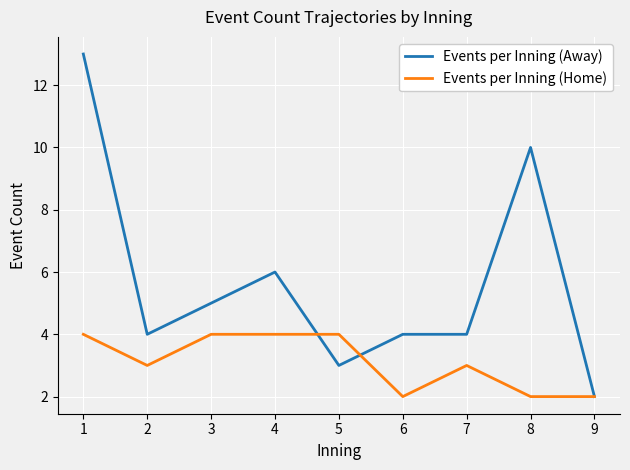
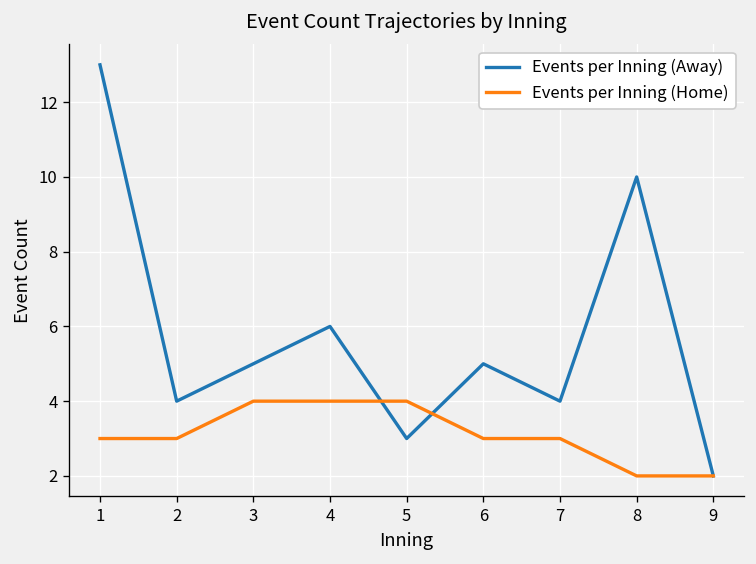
Events per Inning (Home), 1: 4 -> 3
Events per Inning (Away), 6: 4 -> 5
Events per Inning (Home), 6: 2 -> 3
